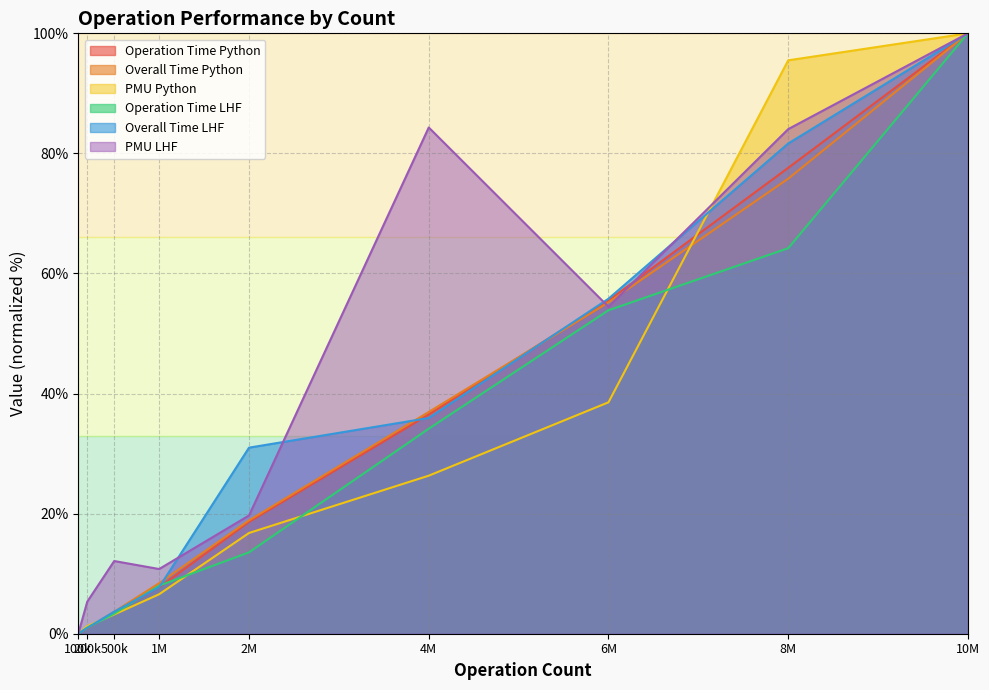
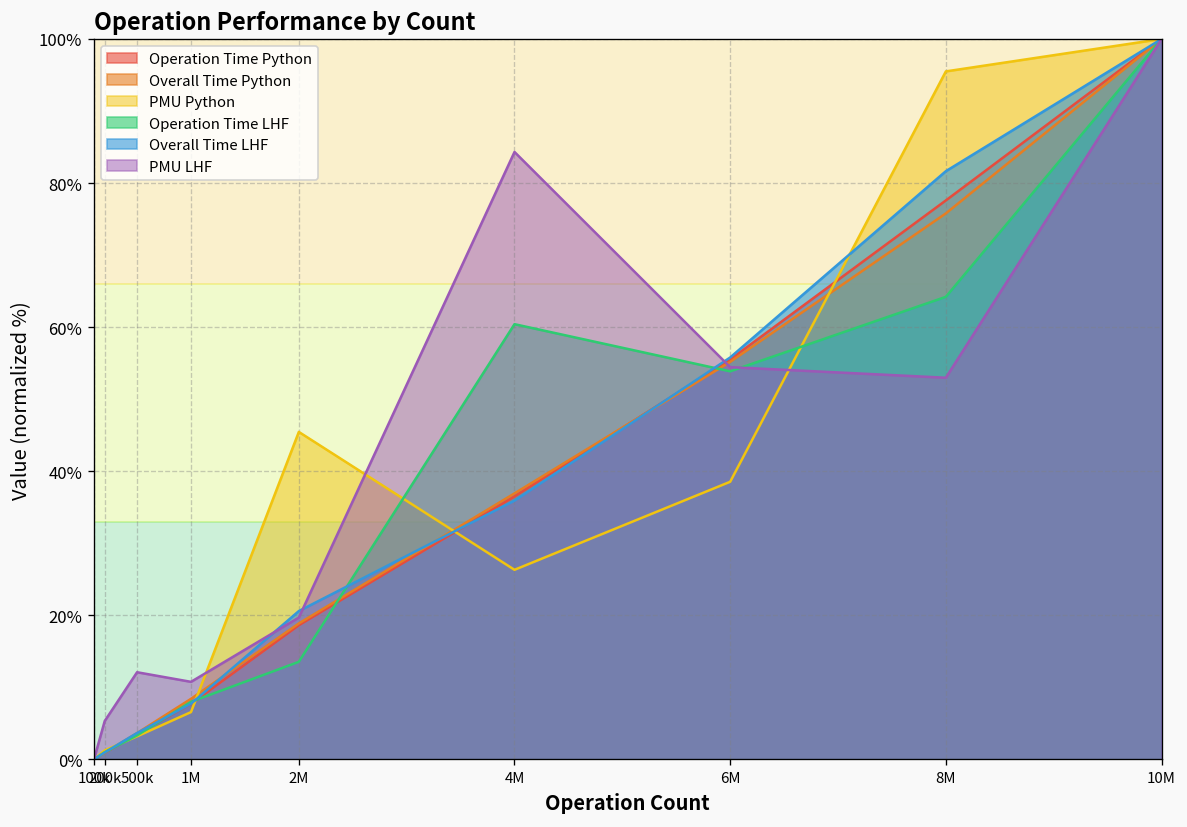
PMU Python, 2M: 17% -> 45%
Overall Time LHF, 2M: 31% -> 21%
Operation Time LHF, 4M: 34% -> 60%
PMU LHF, 8M: 84% -> 53%
